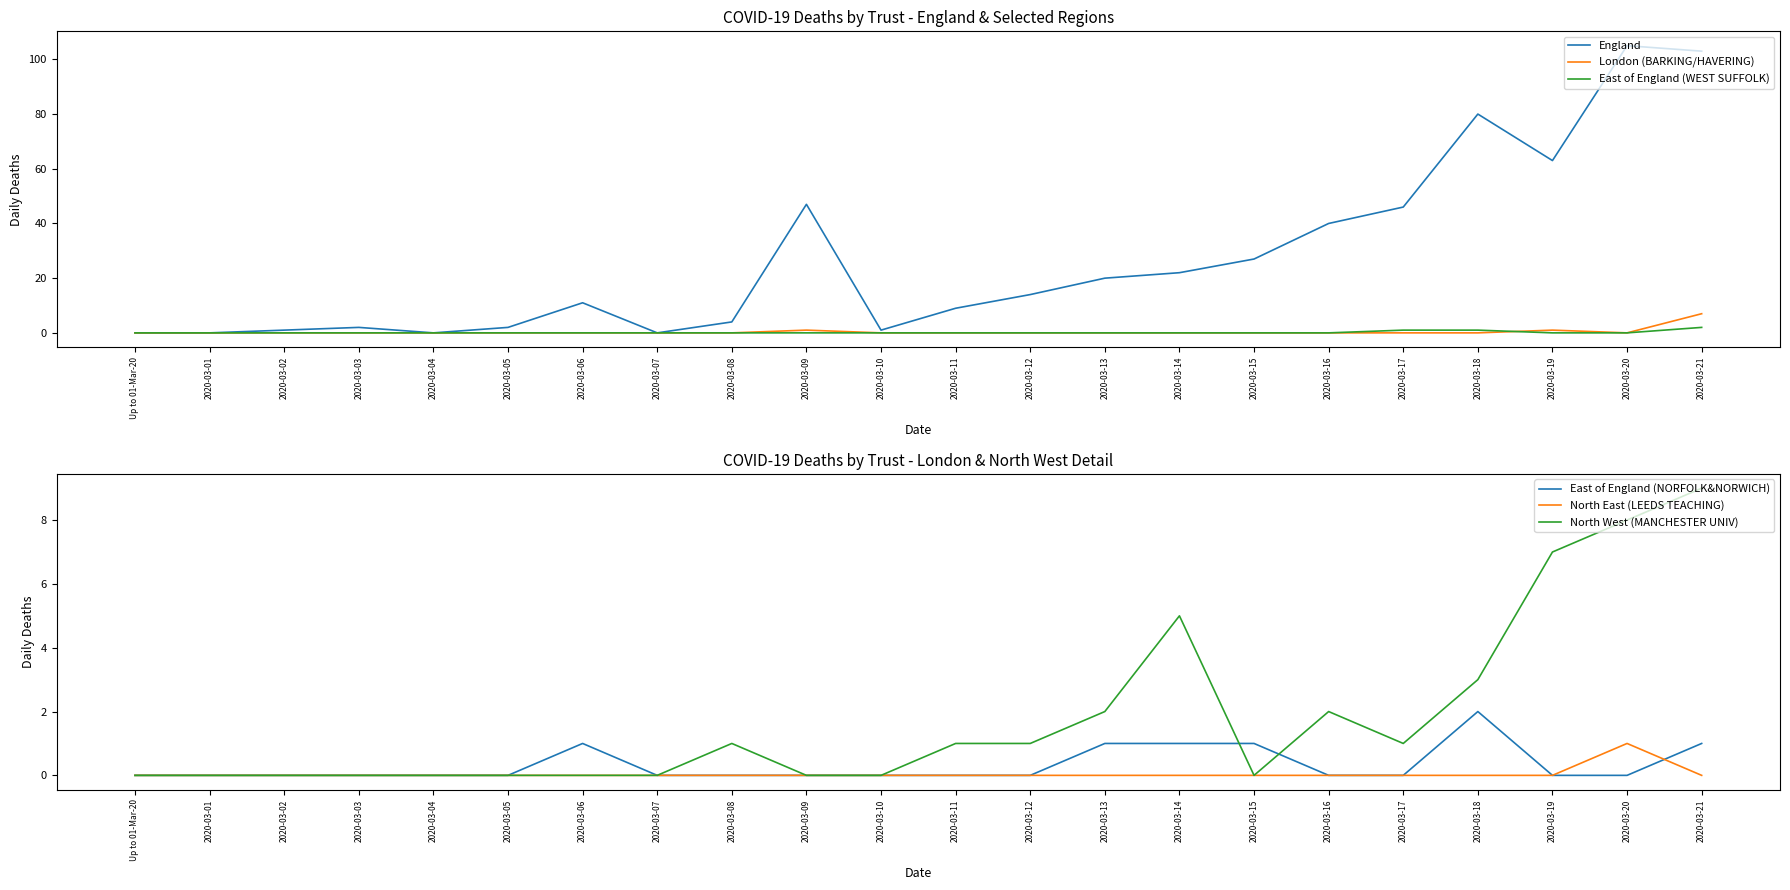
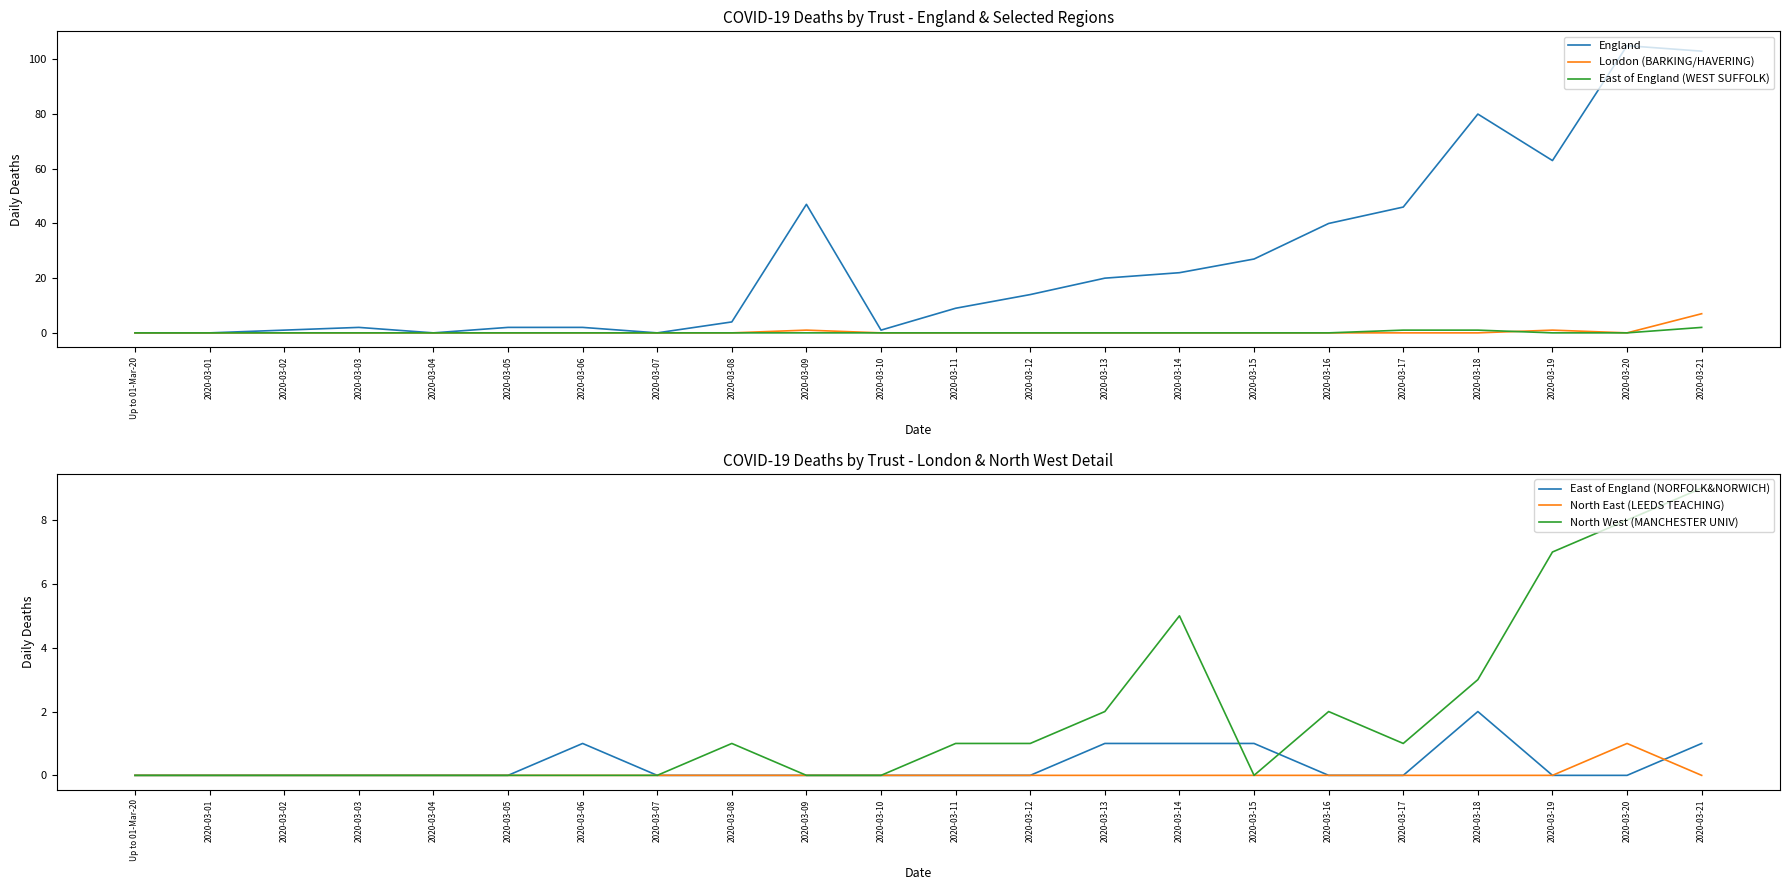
COVID-19 Deaths by Trust - England & Selected Regions, England, 2020-03-06: 11 -> 2
